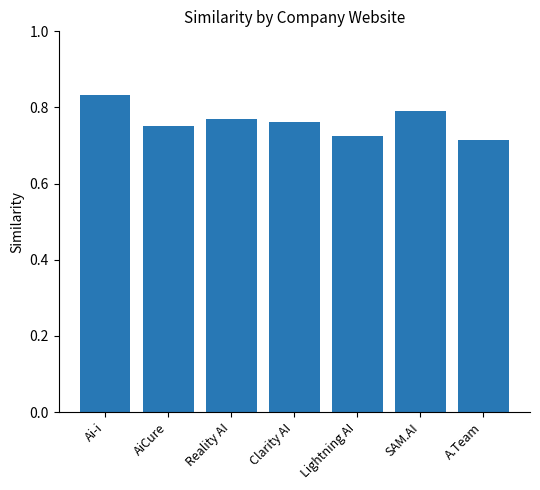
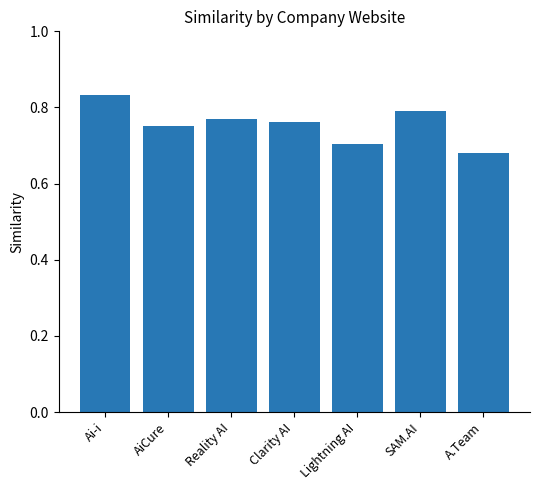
Lightning AI: 0.73 -> 0.70
A.Team: 0.71 -> 0.68
